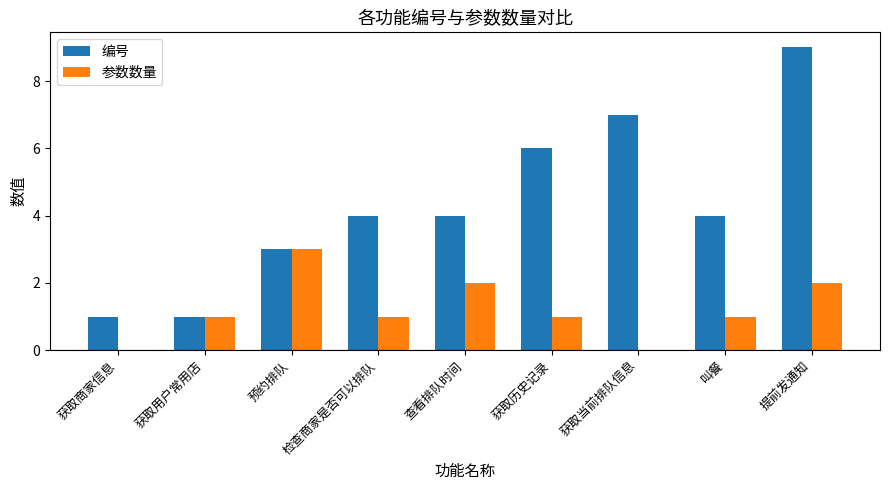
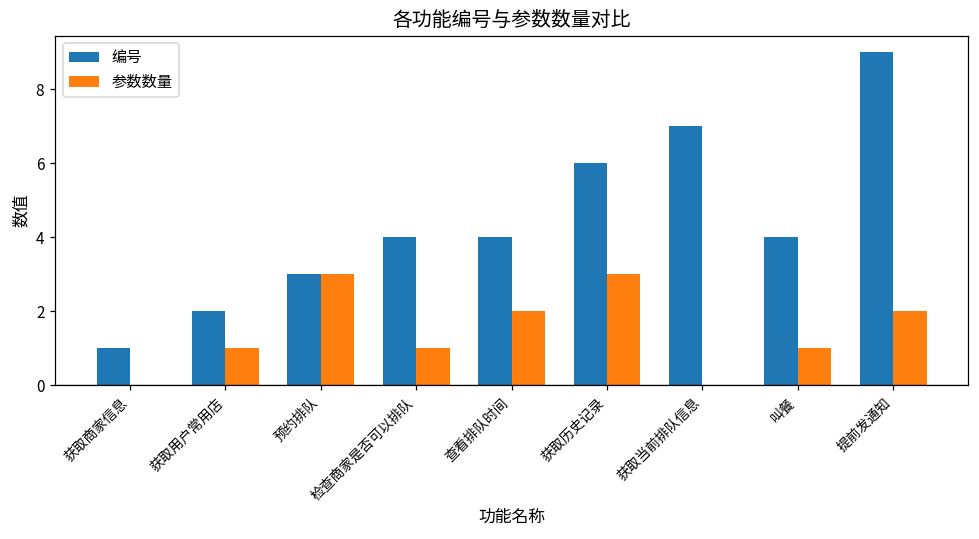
编号, 获取用户常用店: 1 -> 2
参数数量, 获取历史记录: 1 -> 3
